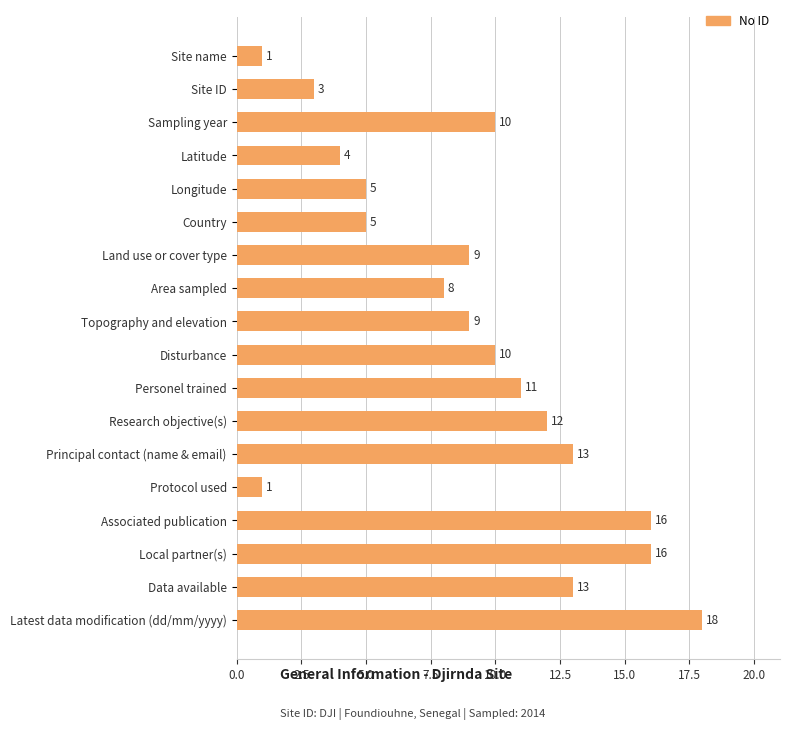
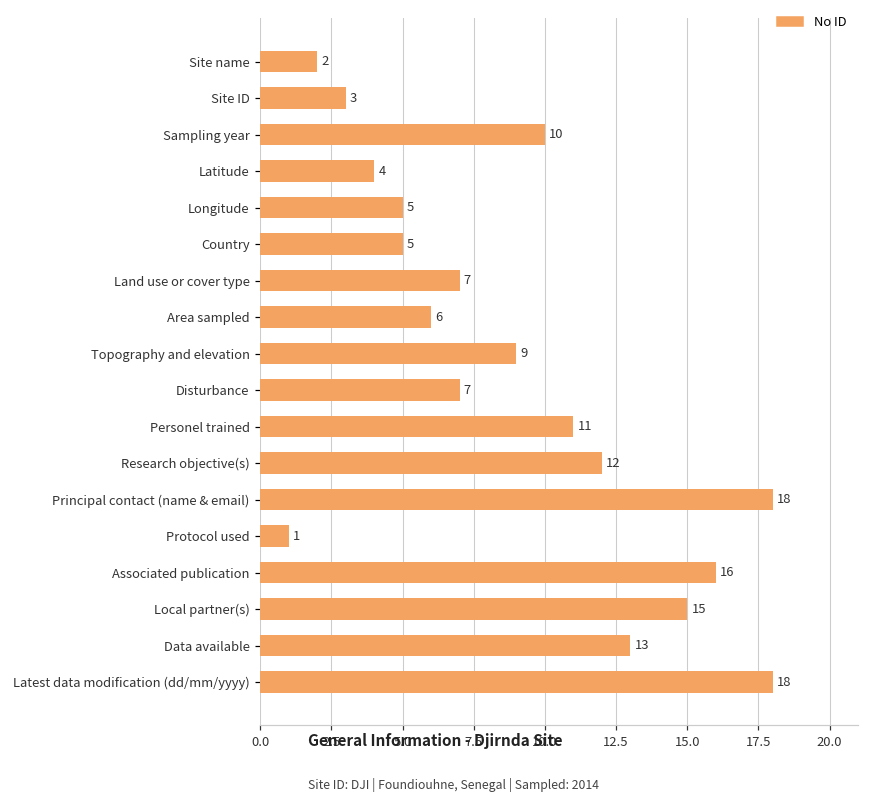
Site name: 1 -> 2
Land use or cover type: 9 -> 7
Area sampled: 8 -> 6
Disturbance: 10 -> 7
Principal contact (name & email): 13 -> 18
Local partner(s): 16 -> 15
